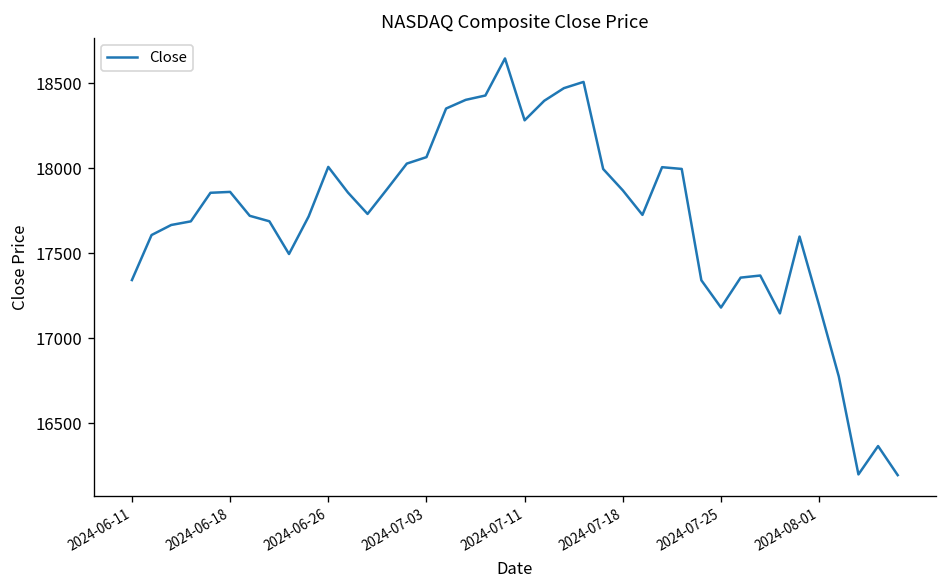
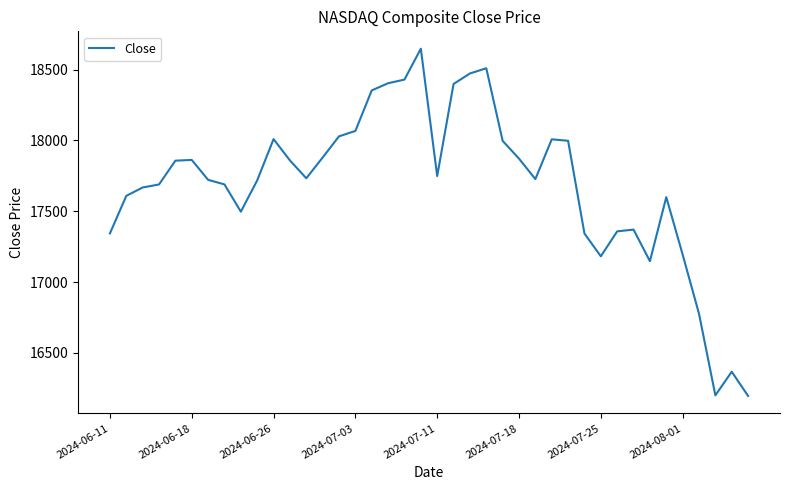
2024-07-11: 18280 -> 17750
